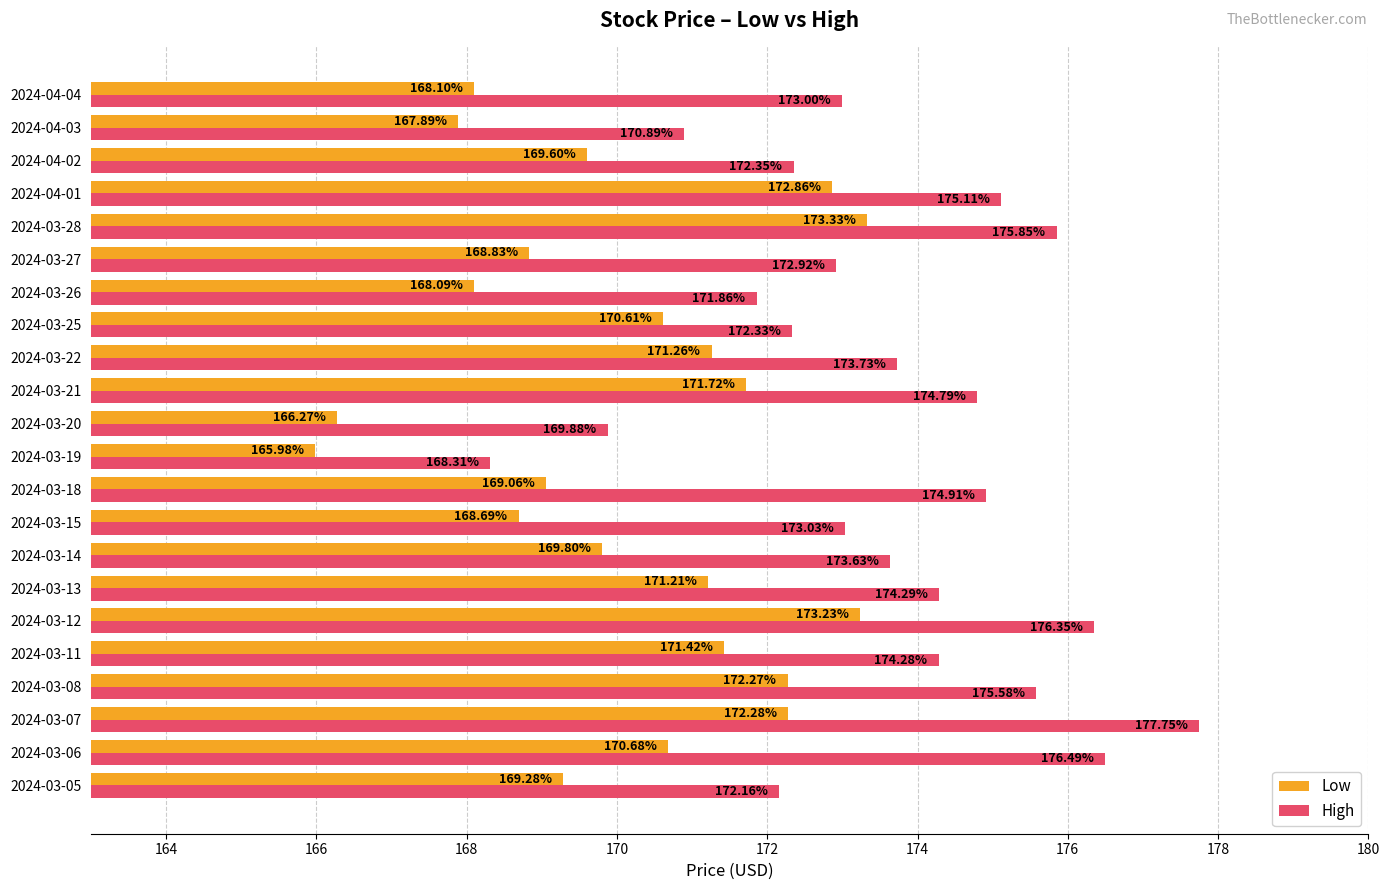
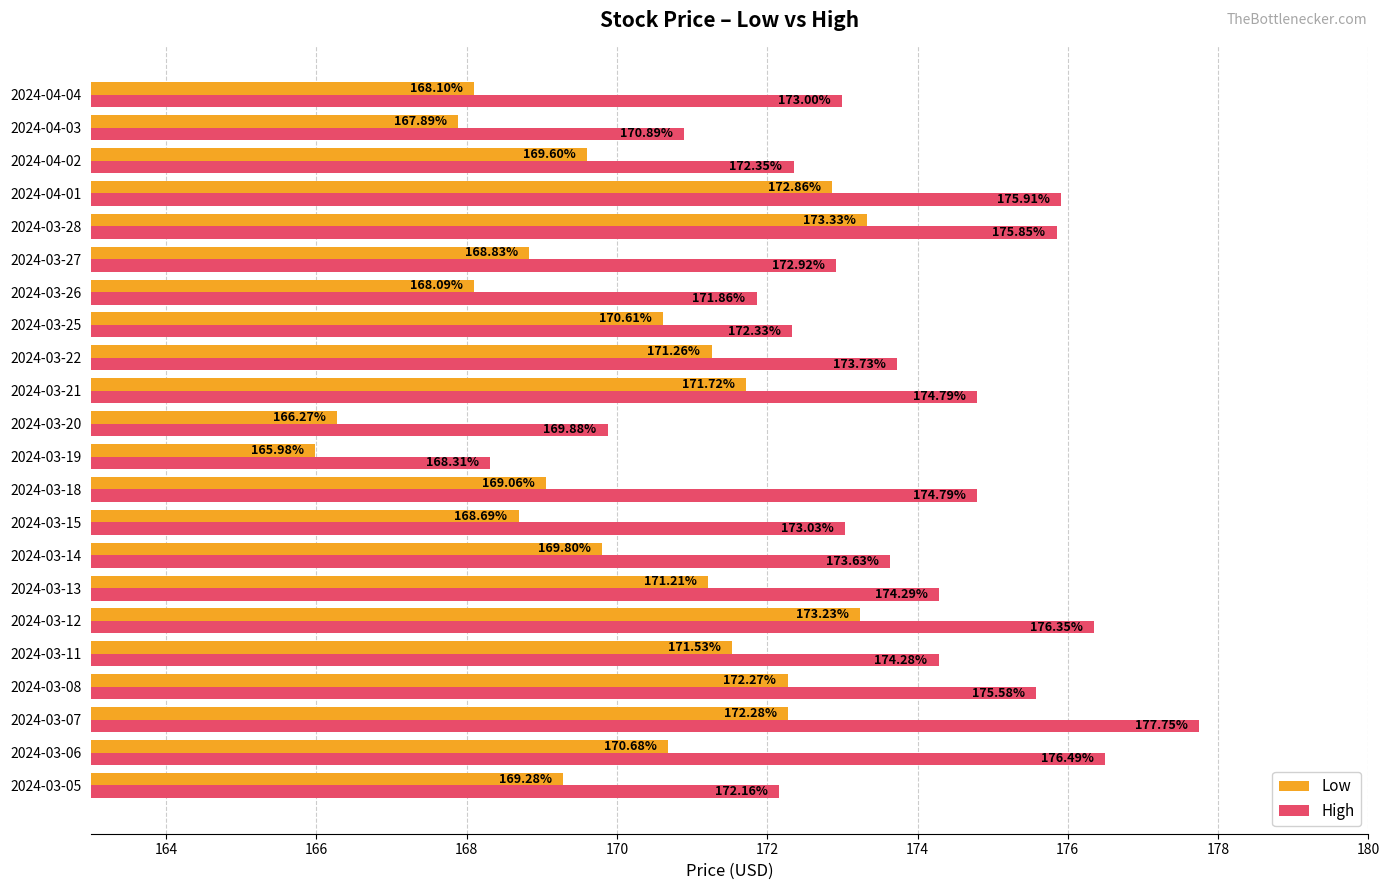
High, 2024-04-01: 175.11% -> 175.91%
High, 2024-03-18: 174.91% -> 174.79%
Low, 2024-03-11: 171.42% -> 171.53%
